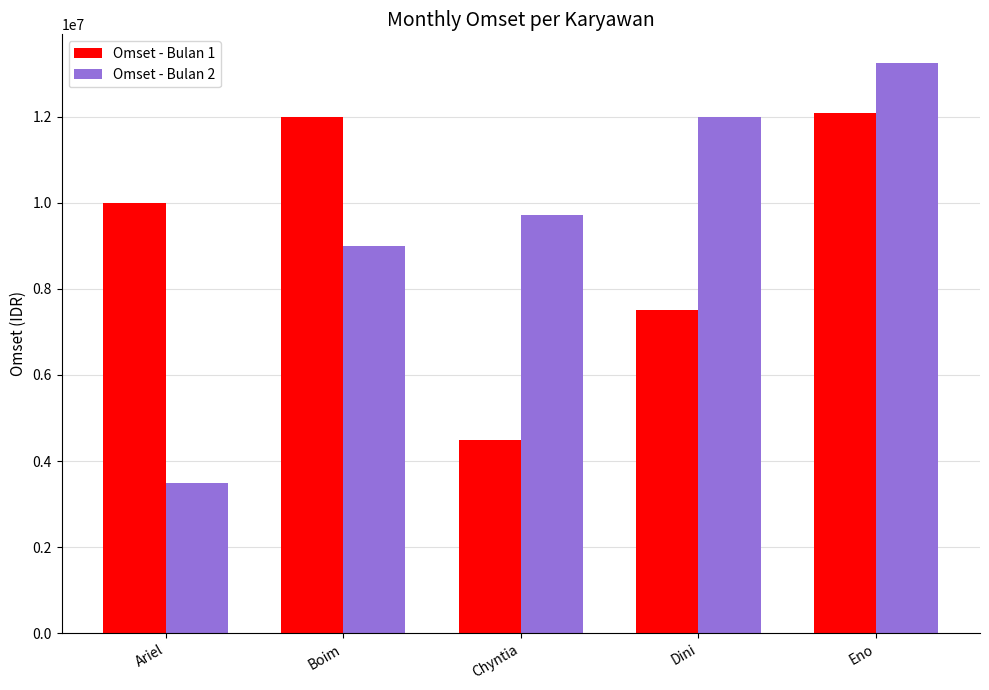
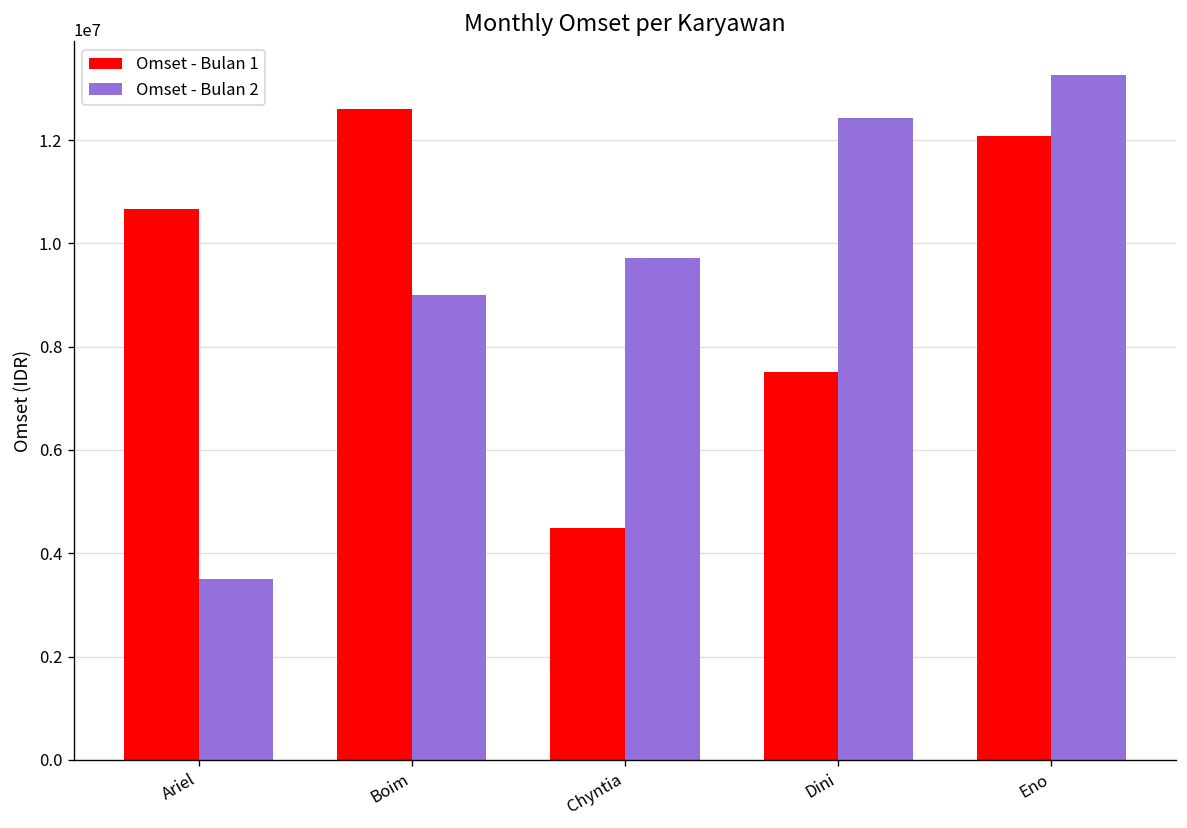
Omset - Bulan 1, Ariel: 10000000 -> 10700000
Omset - Bulan 1, Boim: 12000000 -> 12600000
Omset - Bulan 2, Dini: 12000000 -> 12400000
